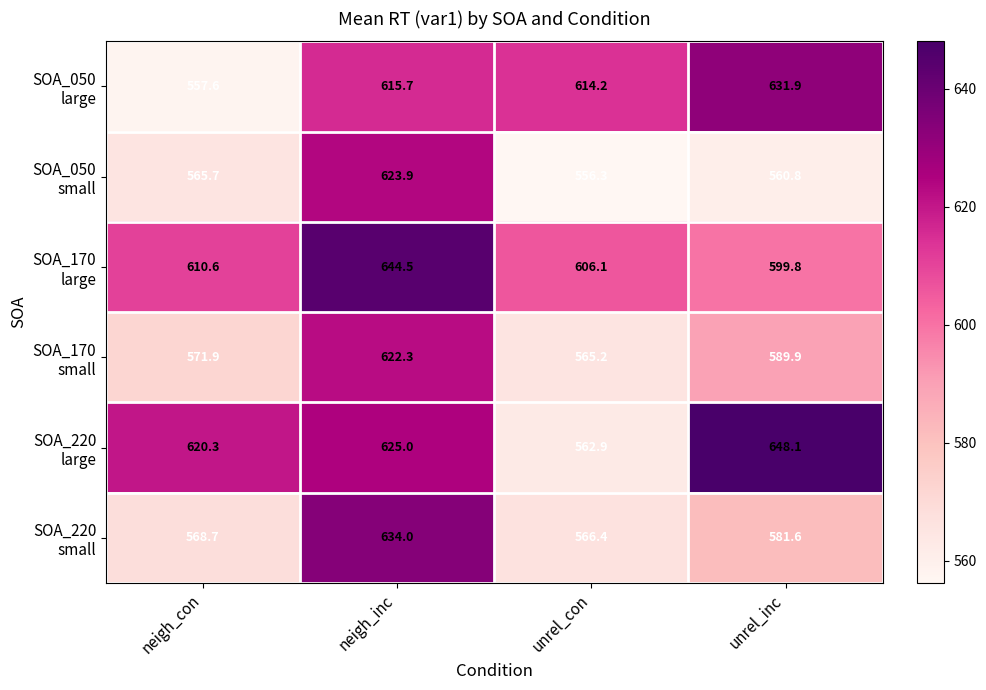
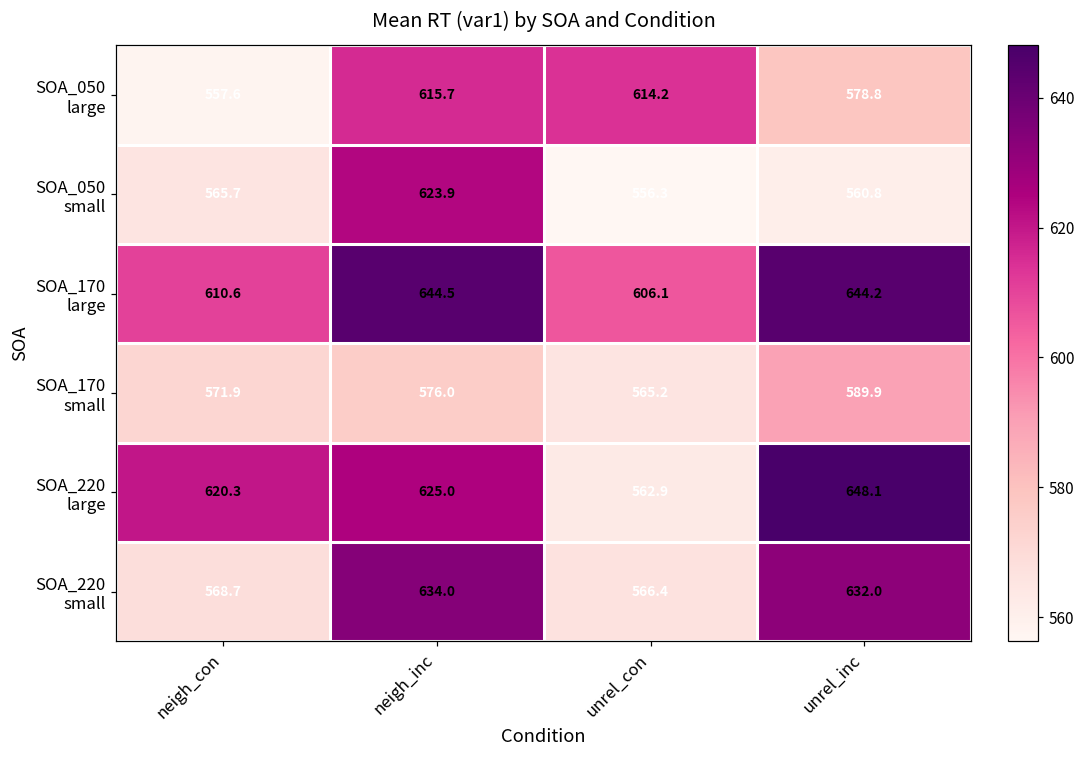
SOA_050 large, unrel_inc: 631.9 -> 578.8
SOA_170 large, unrel_inc: 599.8 -> 644.2
SOA_170 small, neigh_inc: 622.3 -> 576.0
SOA_220 small, unrel_inc: 581.6 -> 632.0
